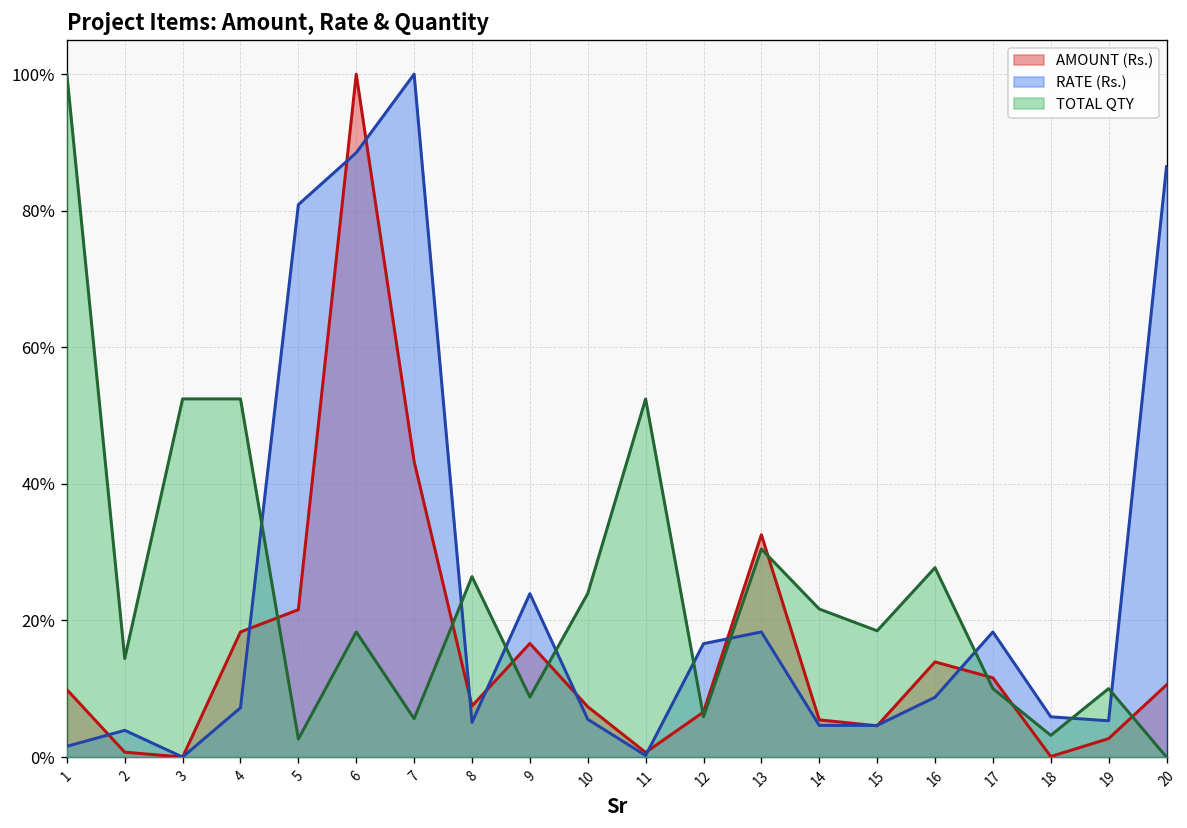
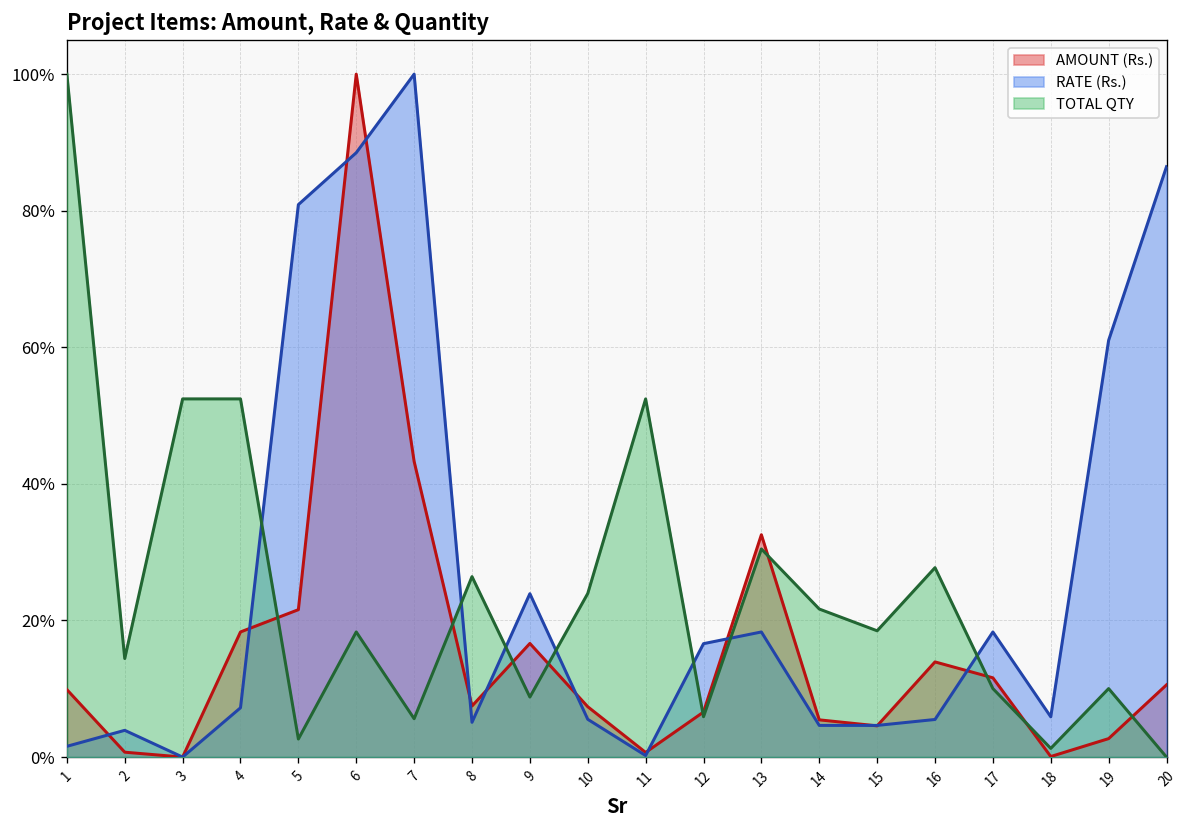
RATE (Rs.), 16: 9% -> 6%
TOTAL QTY, 18: 3% -> 1%
RATE (Rs.), 19: 5% -> 61%
